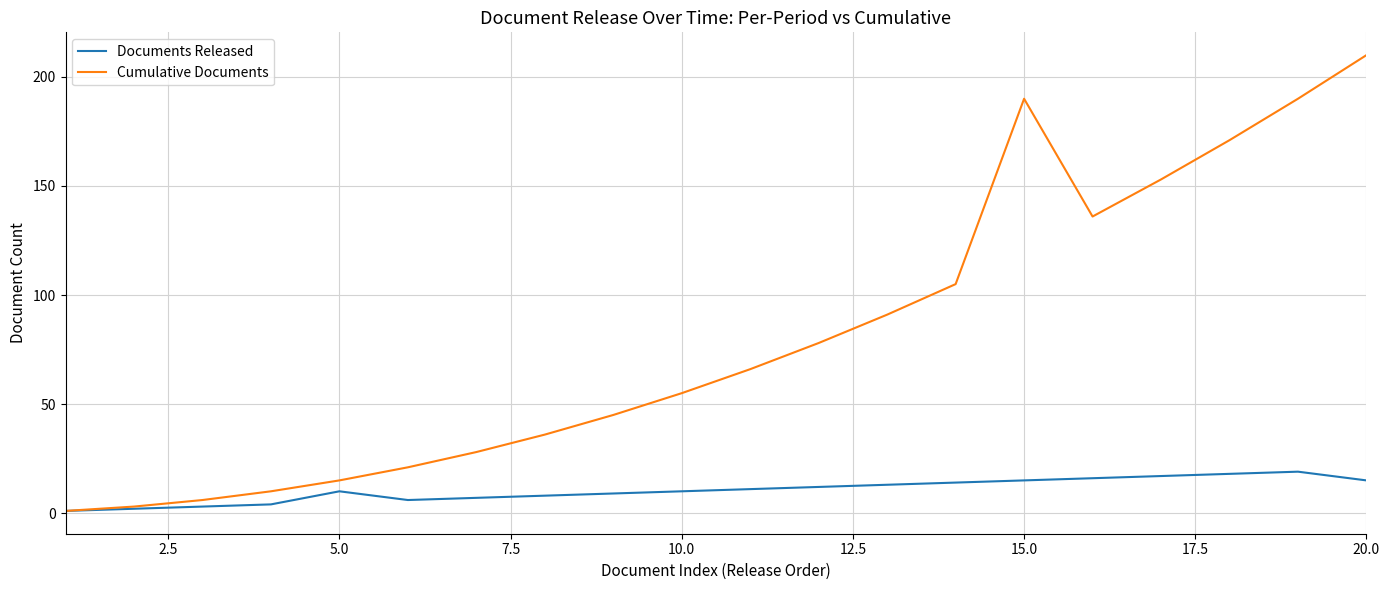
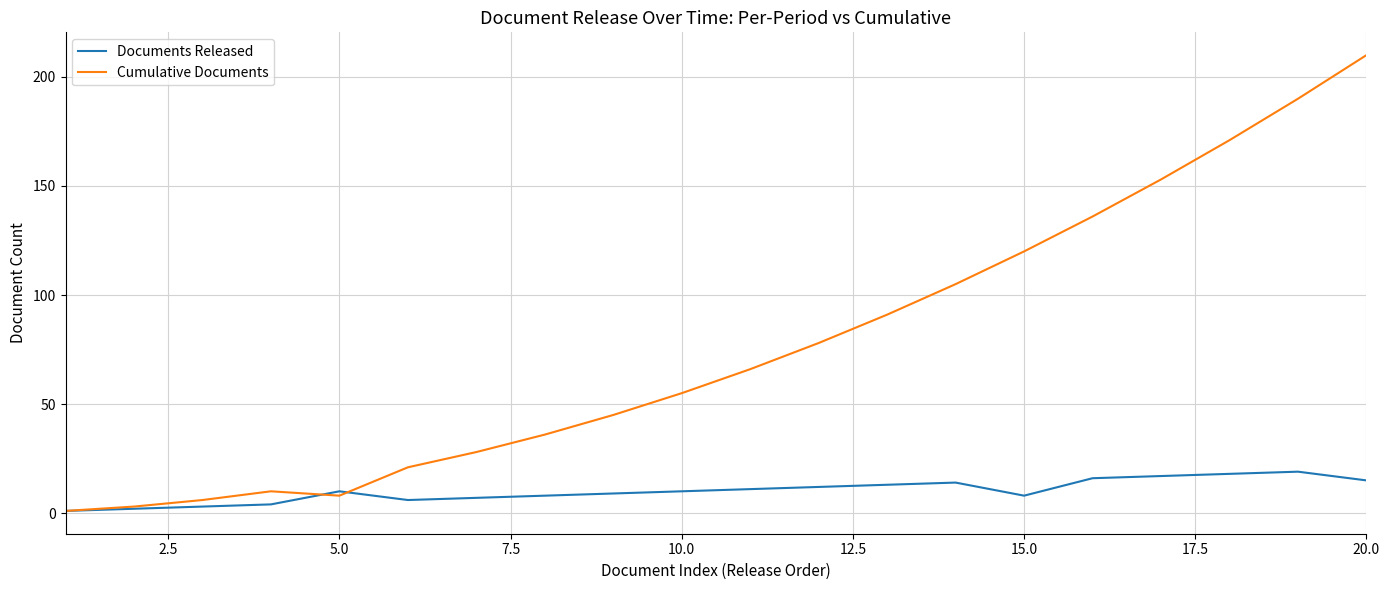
Cumulative Documents, 5.0: 15 -> 8
Documents Released, 15.0: 15 -> 8
Cumulative Documents, 15.0: 190 -> 120
